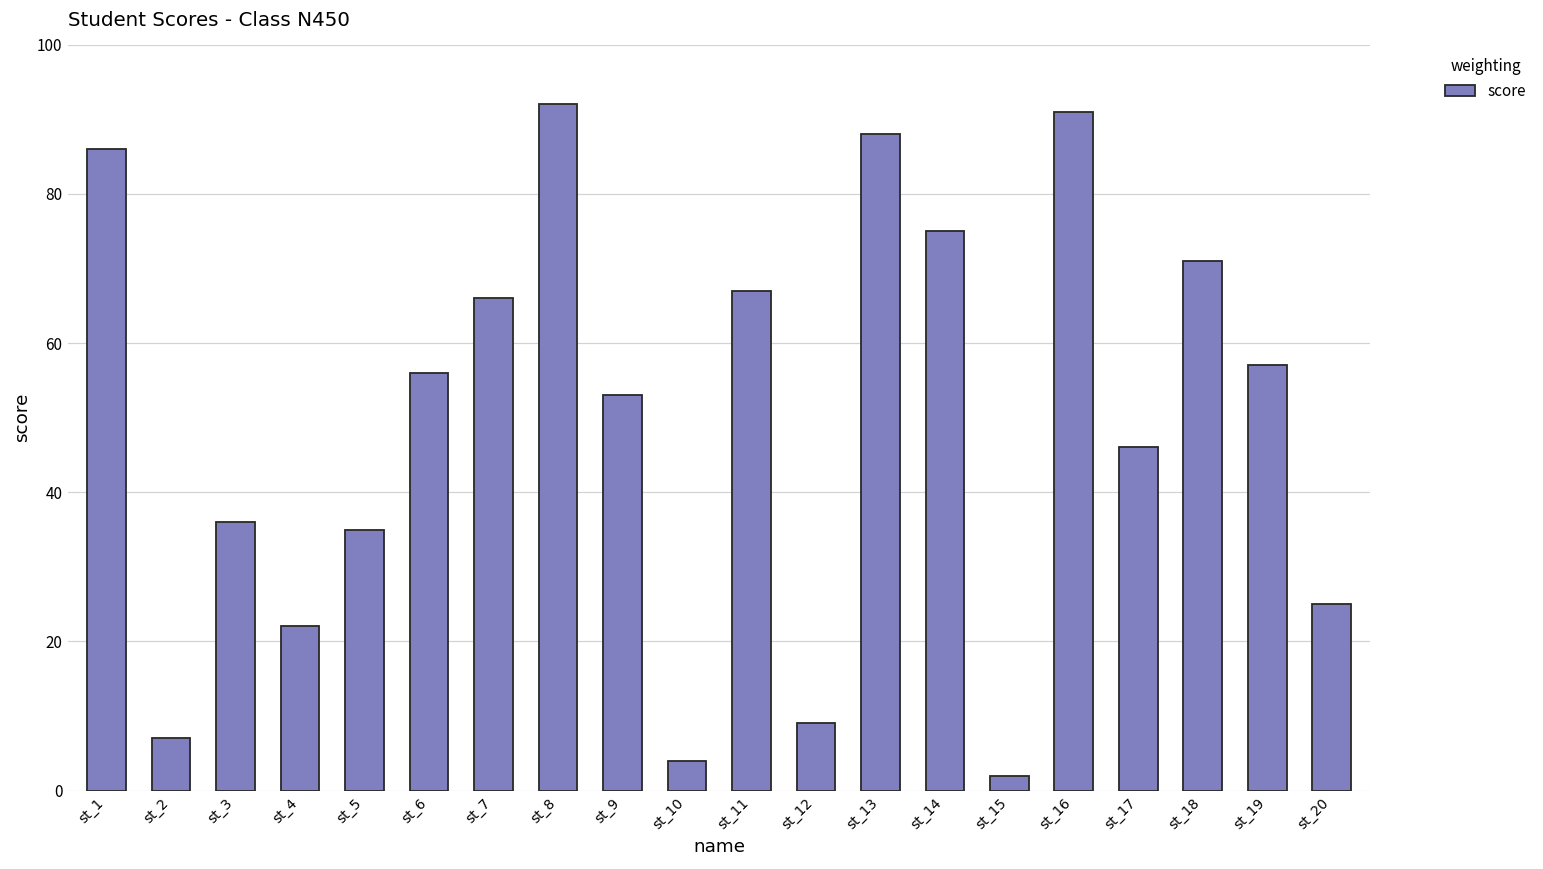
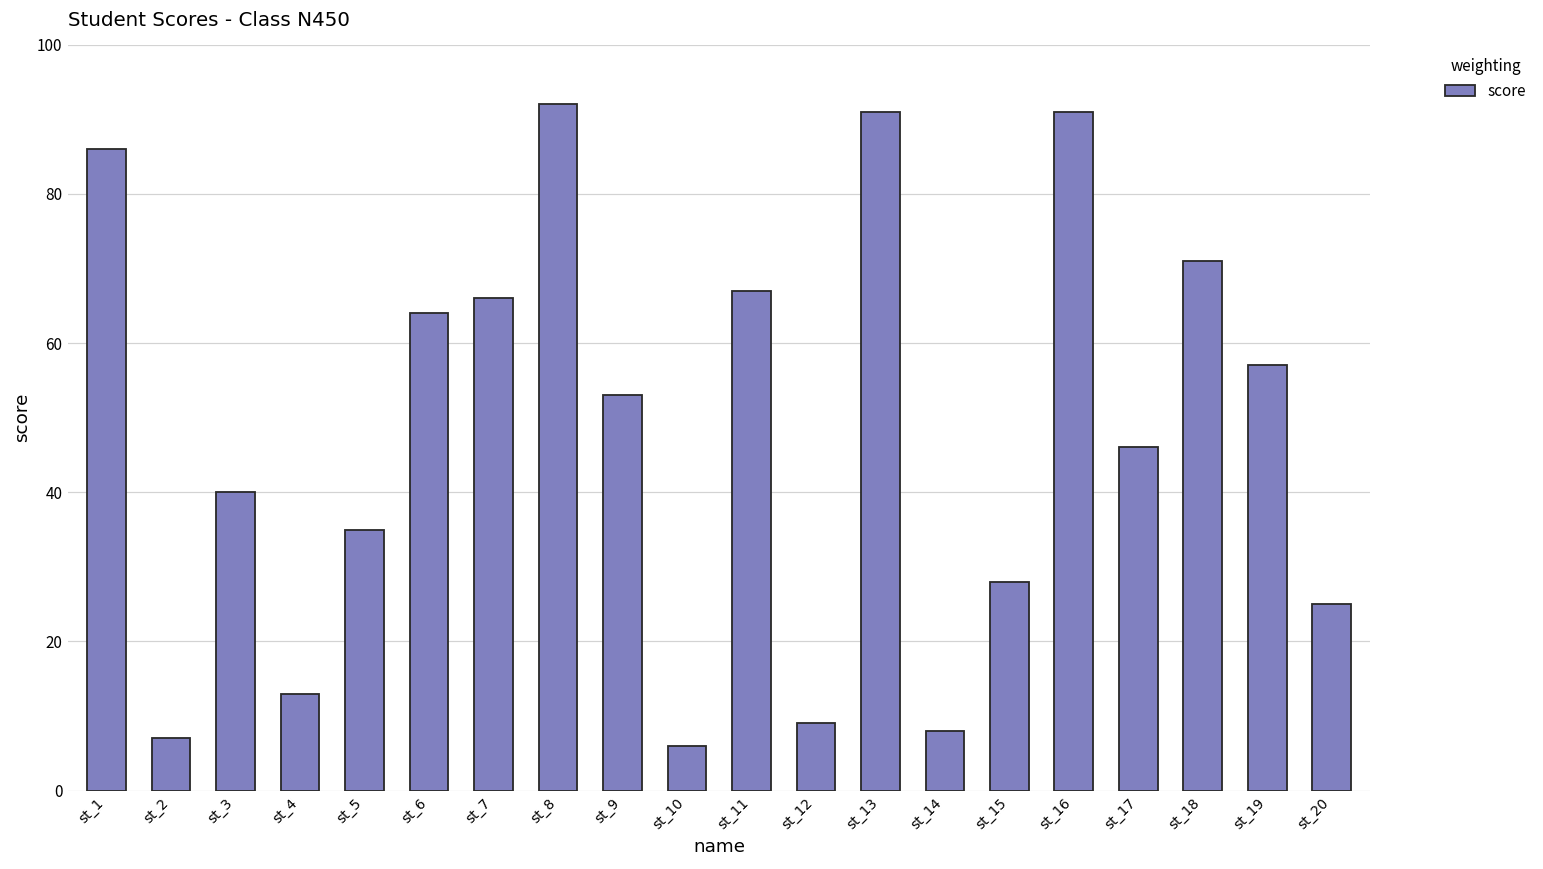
st_3: 36 -> 40
st_4: 22 -> 13
st_6: 56 -> 64
st_10: 4 -> 6
st_13: 88 -> 91
st_14: 75 -> 8
st_15: 2 -> 28
